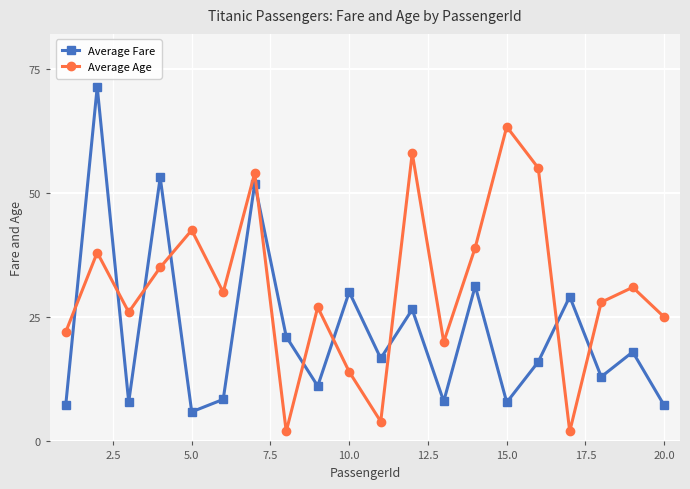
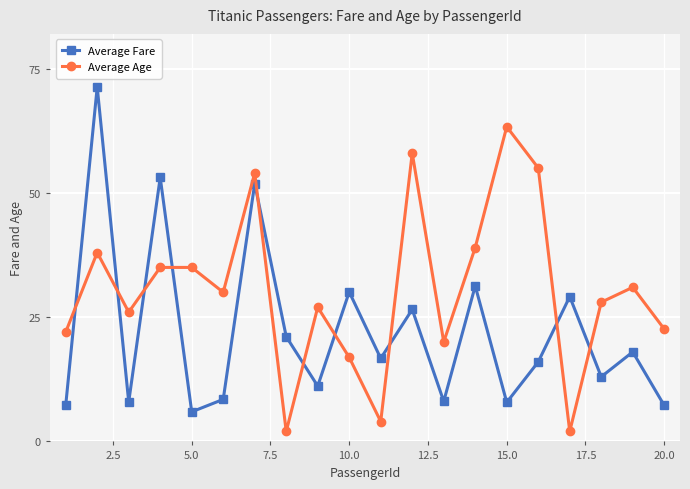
Average Age, 5.0: 43 -> 35
Average Age, 10.0: 14 -> 17
Average Age, 20.0: 25 -> 23
